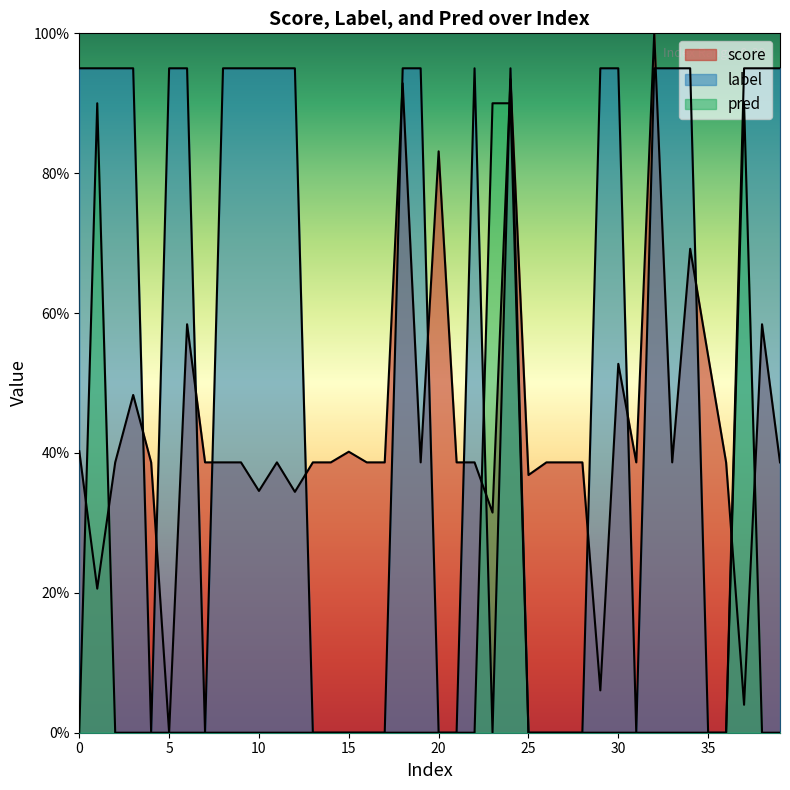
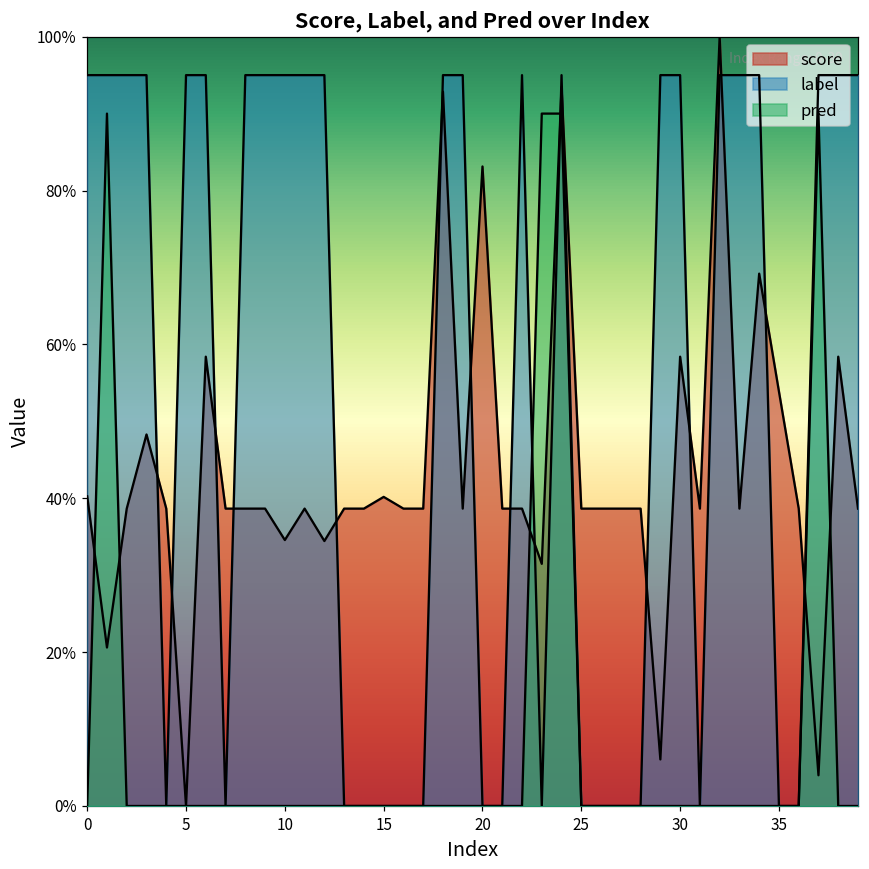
score, 25: 37% -> 39%
score, 30: 53% -> 58%
